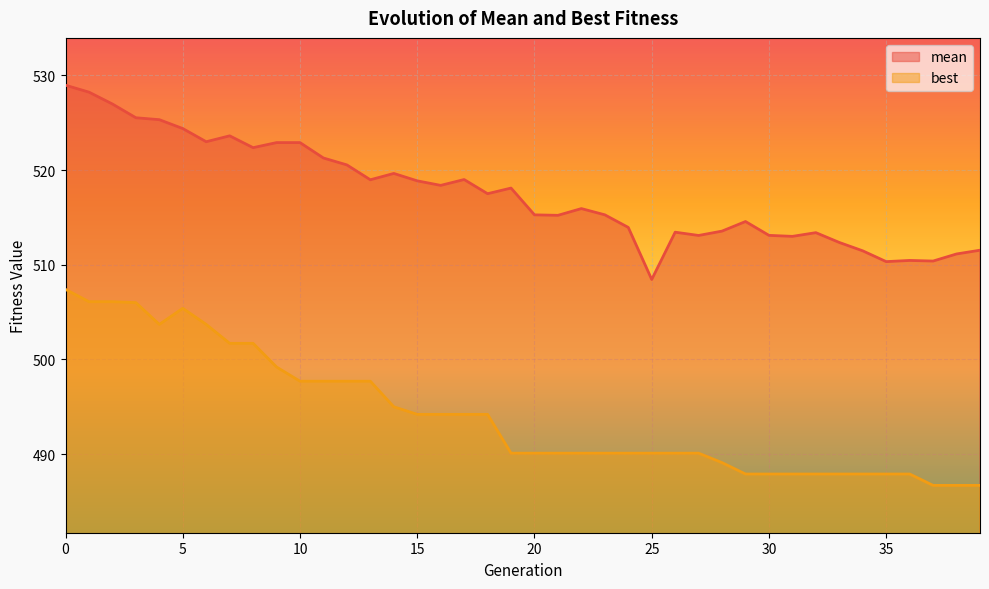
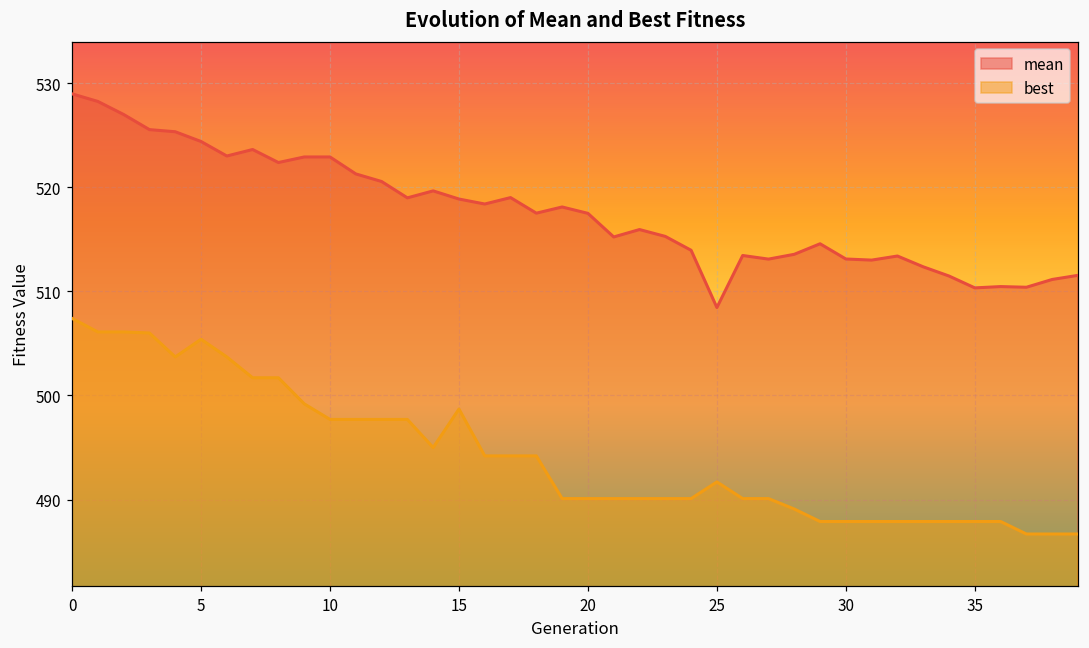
best, 15: 494 -> 499
mean, 20: 515 -> 517
best, 25: 490 -> 492
